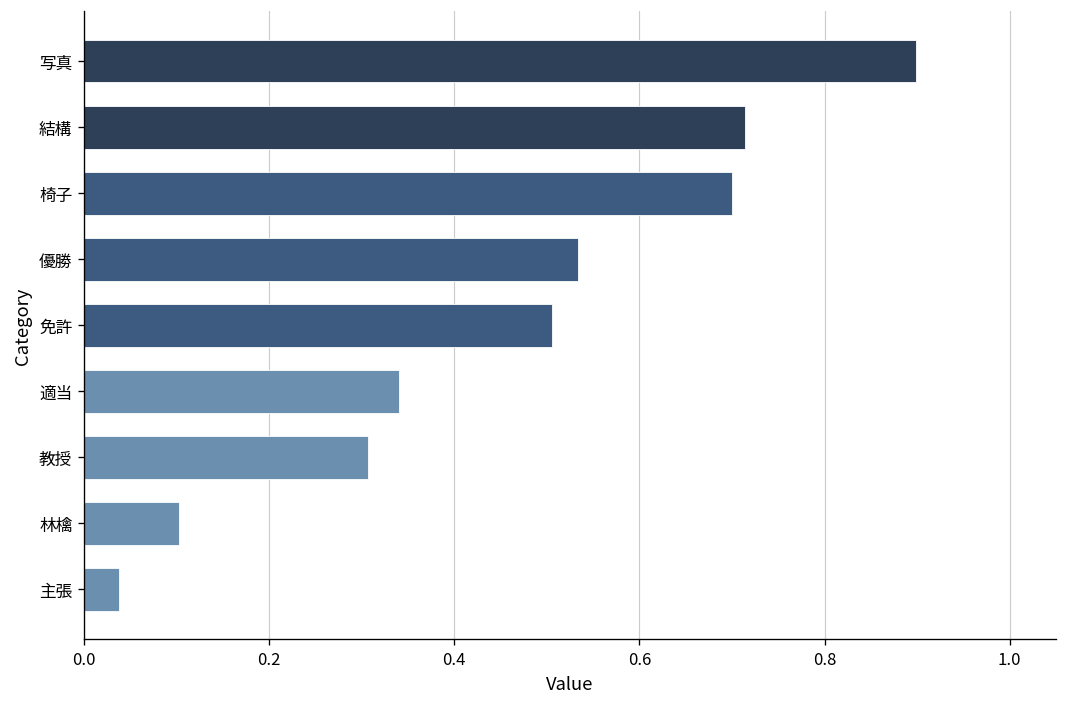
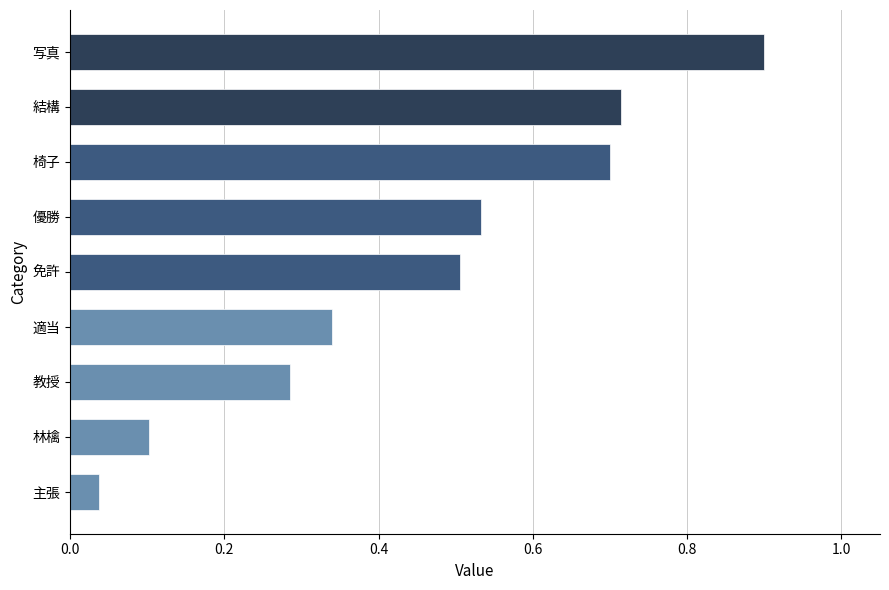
教授: 0.31 -> 0.28
